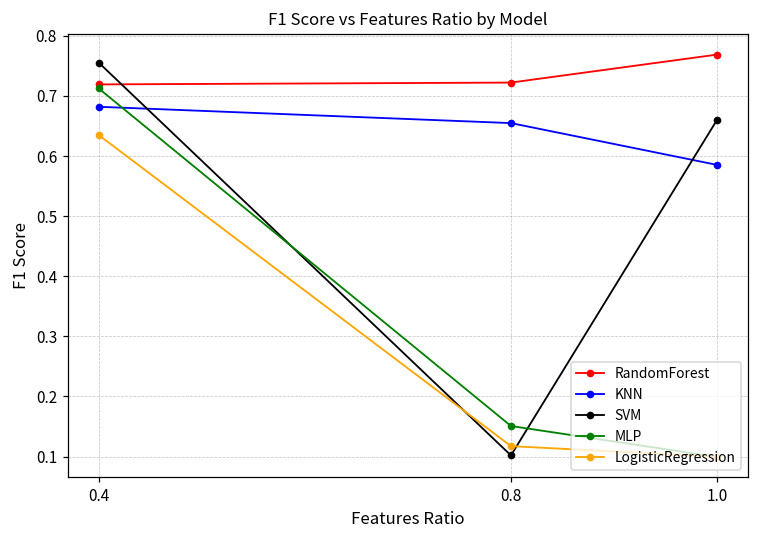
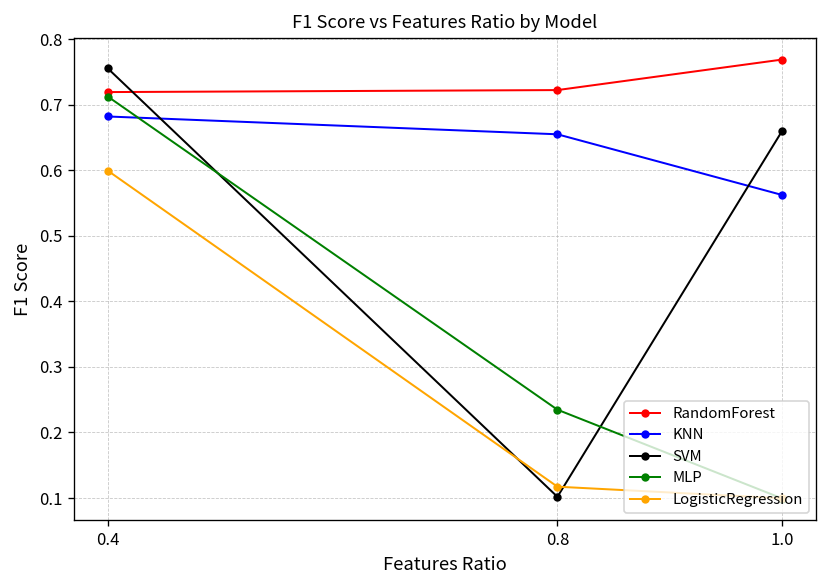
LogisticRegression, 0.4: 0.63 -> 0.60
MLP, 0.8: 0.15 -> 0.23
KNN, 1.0: 0.59 -> 0.56
